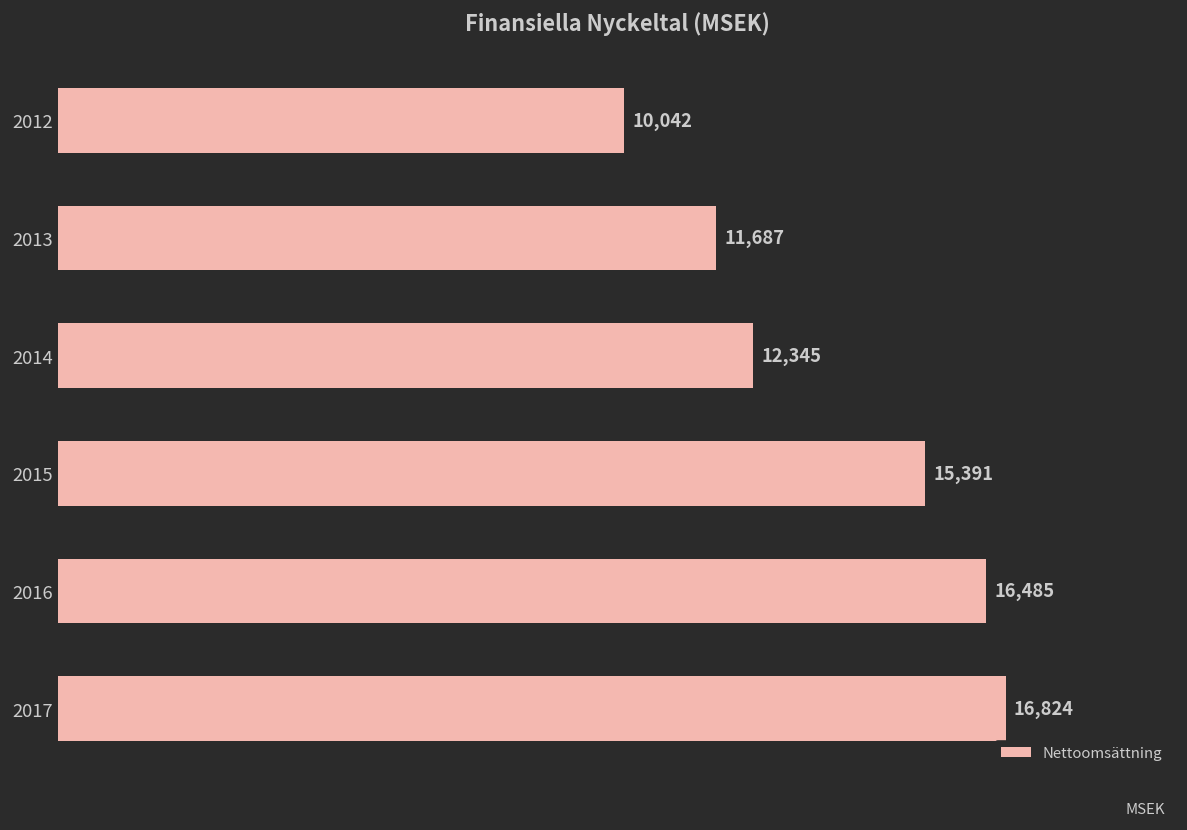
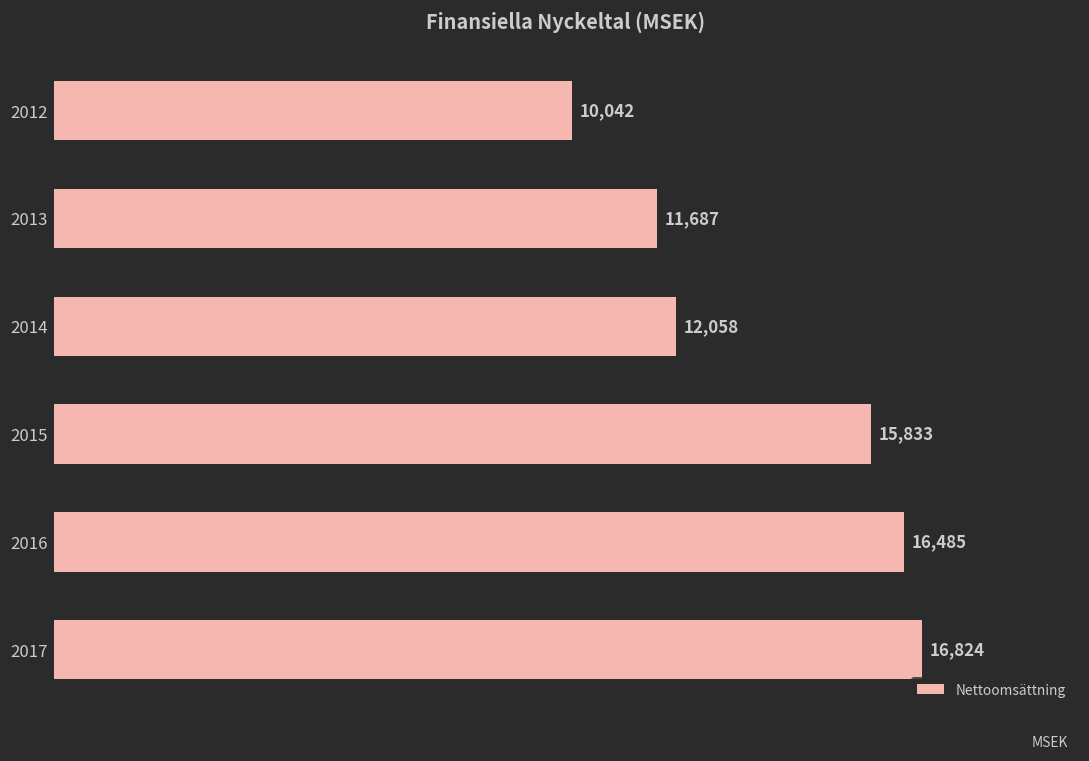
2014: 12,345 -> 12,058
2015: 15,391 -> 15,833
